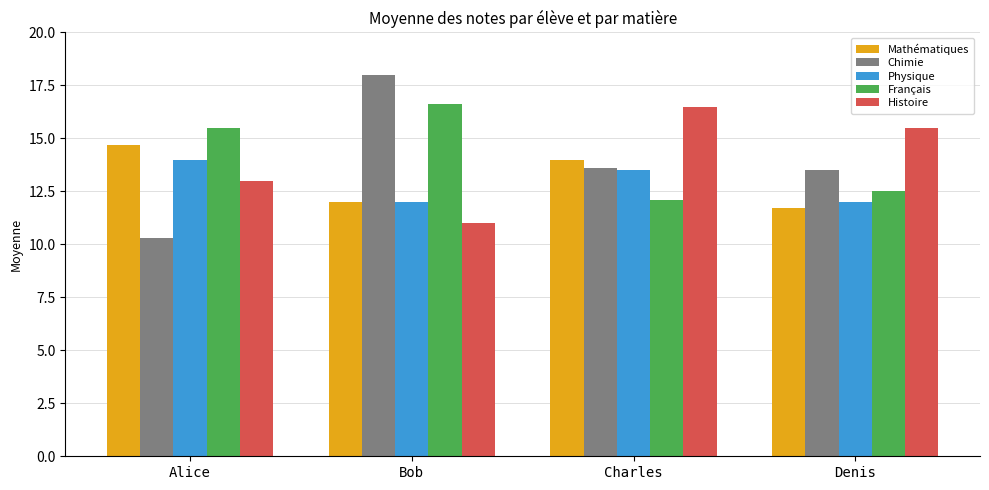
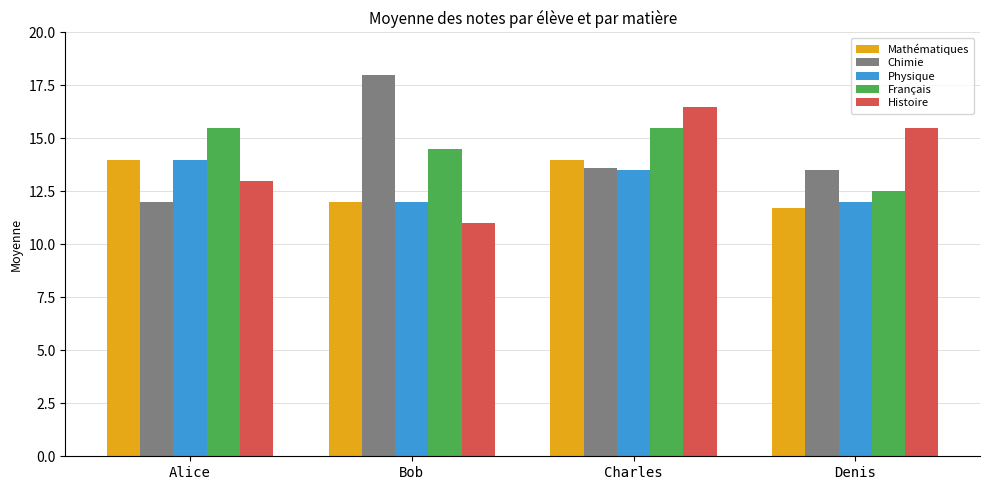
Mathématiques, Alice: 14.7 -> 14.0
Chimie, Alice: 10.3 -> 12.0
Français, Bob: 16.6 -> 14.5
Français, Charles: 12.1 -> 15.5
